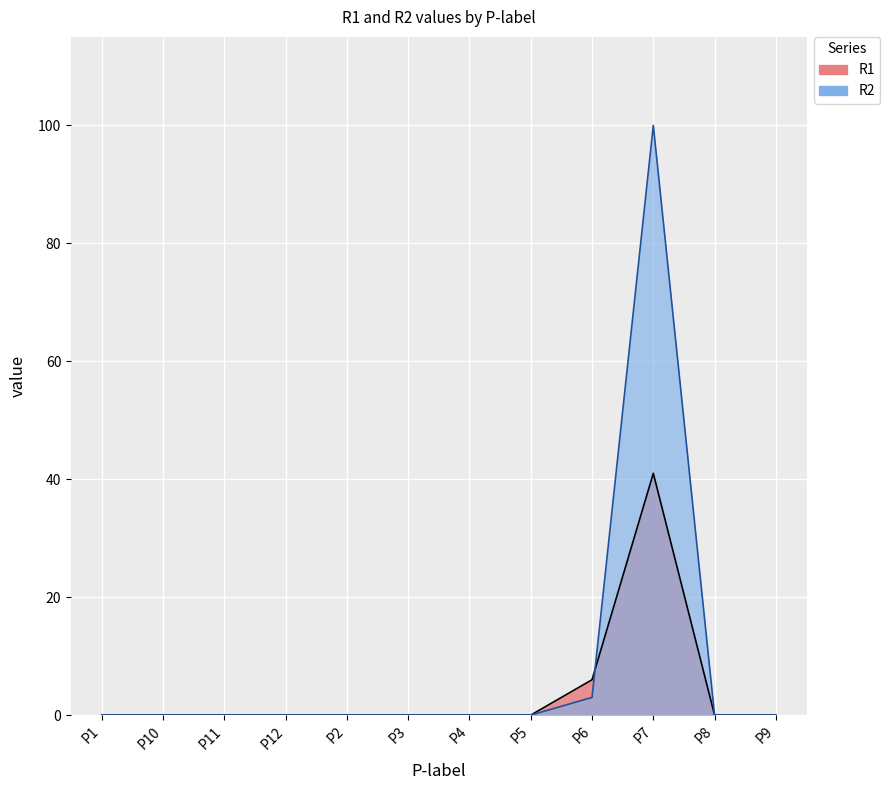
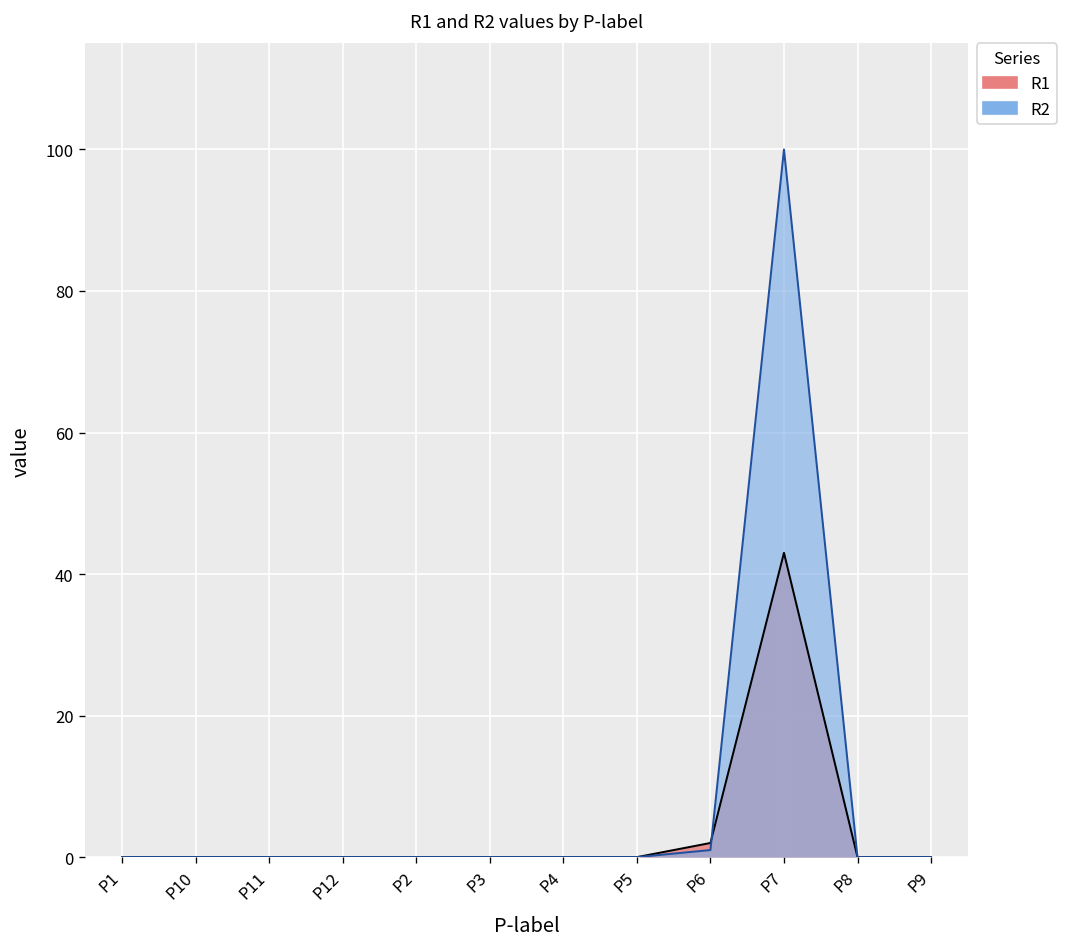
R1, P6: 6 -> 2
R2, P6: 3 -> 1
R1, P7: 41 -> 43
